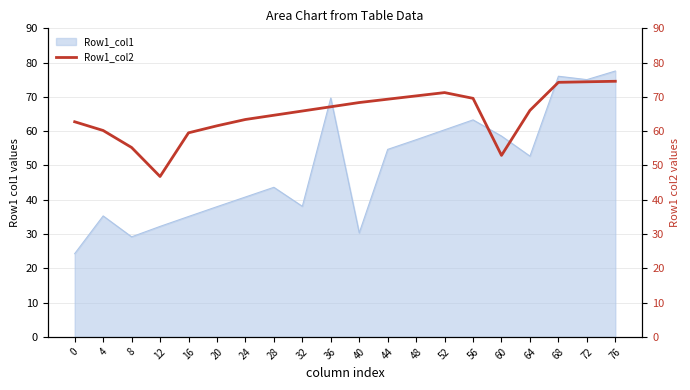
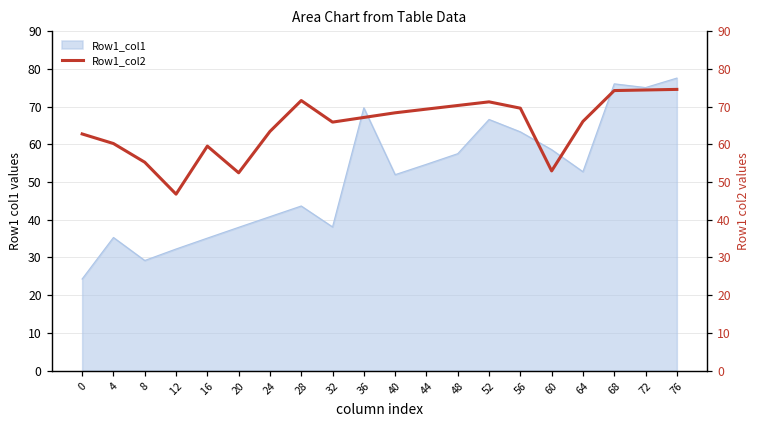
Row1_col1, 40: 30 -> 52
Row1_col1, 52: 60 -> 67
Row1_col2, 20: 62 -> 52
Row1_col2, 28: 65 -> 72
